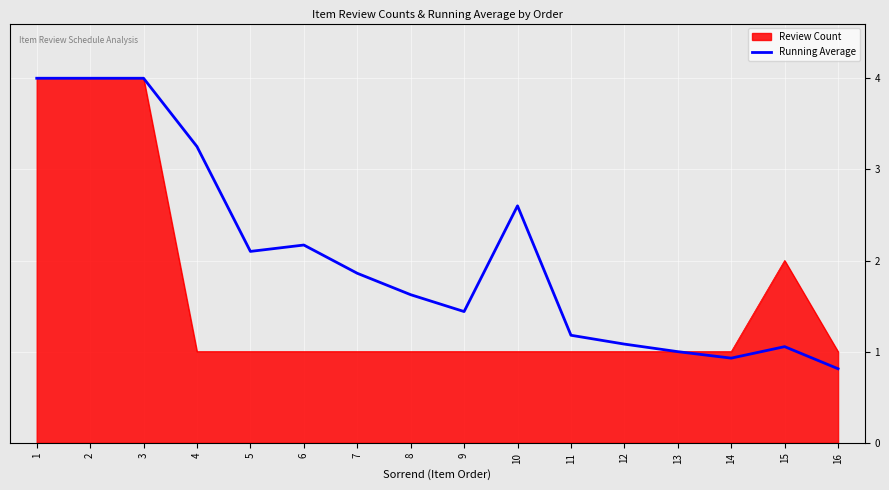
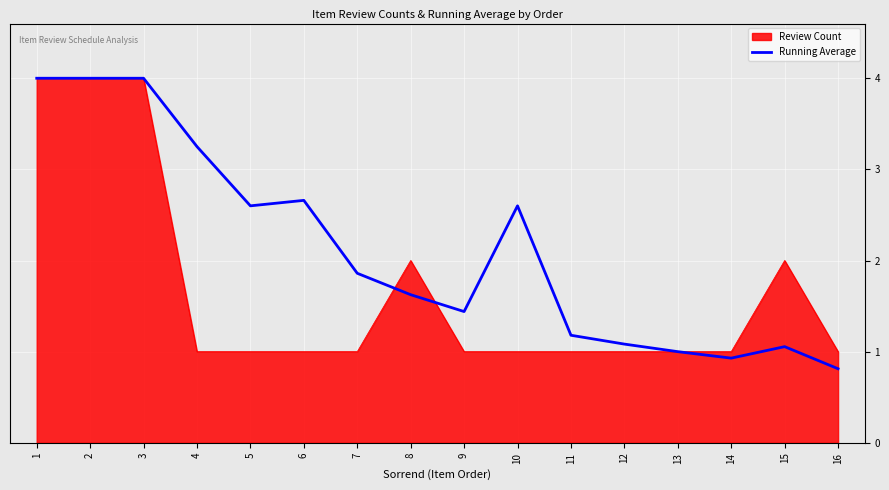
Running Average, 5: 2.1 -> 2.6
Running Average, 6: 2.2 -> 2.7
Review Count, 8: 1 -> 2
